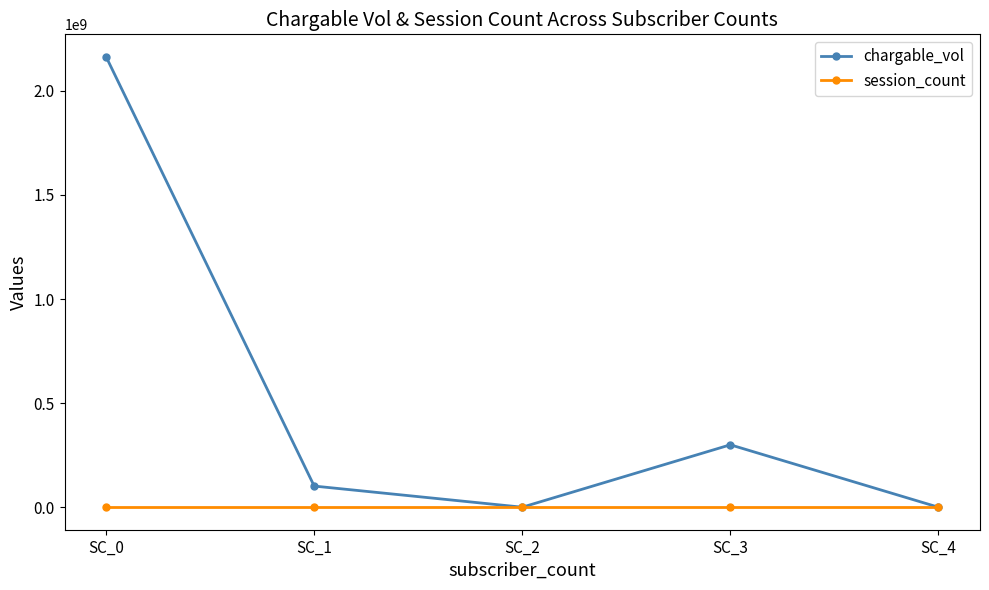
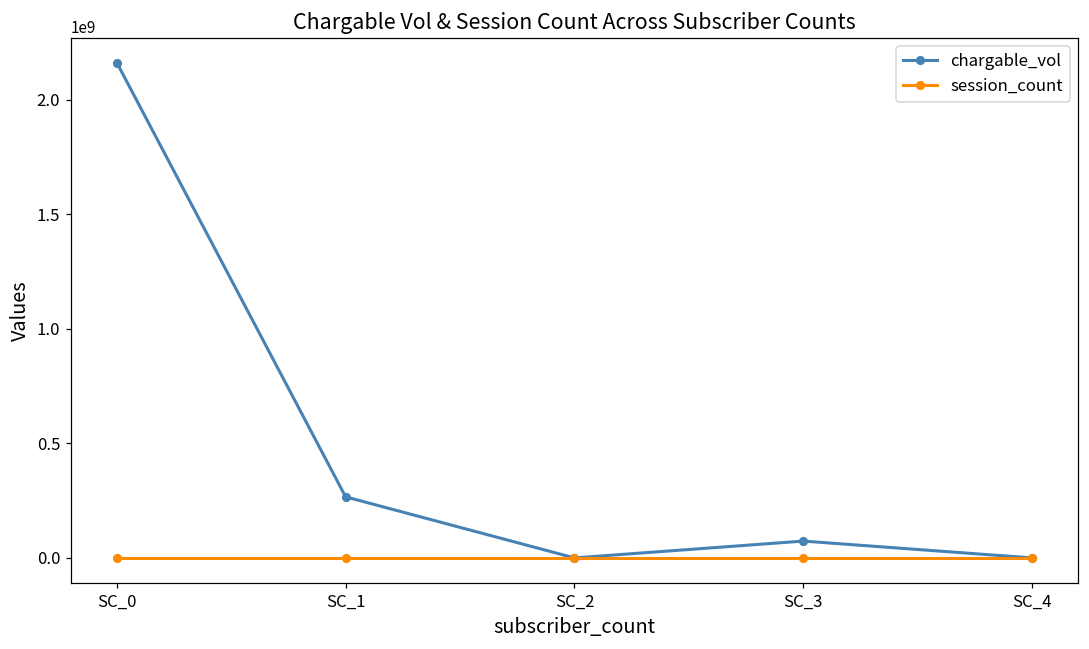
chargable_vol, SC_1: 100000000 -> 270000000
chargable_vol, SC_3: 300000000 -> 70000000
